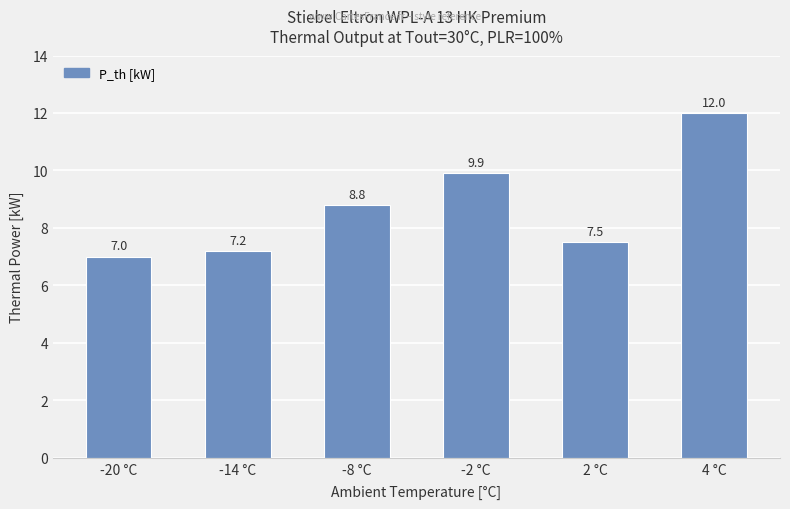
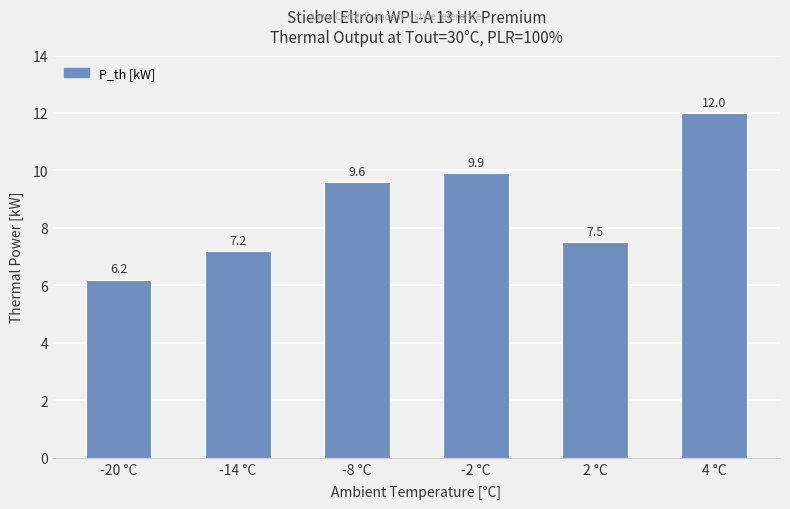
-20 °C: 7.0 -> 6.2
-8 °C: 8.8 -> 9.6
